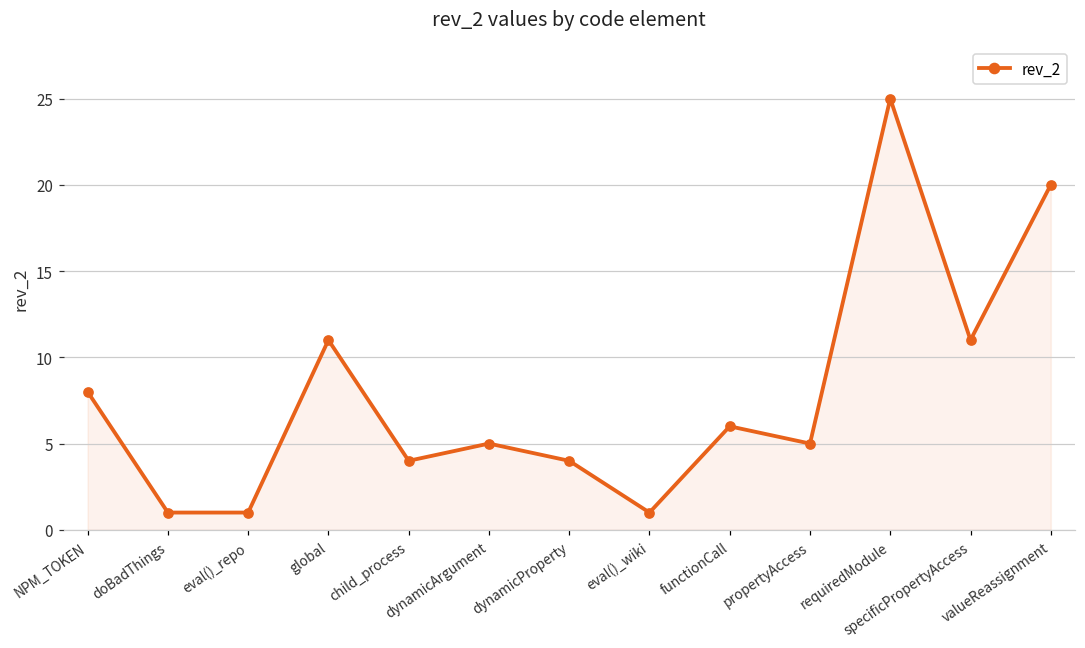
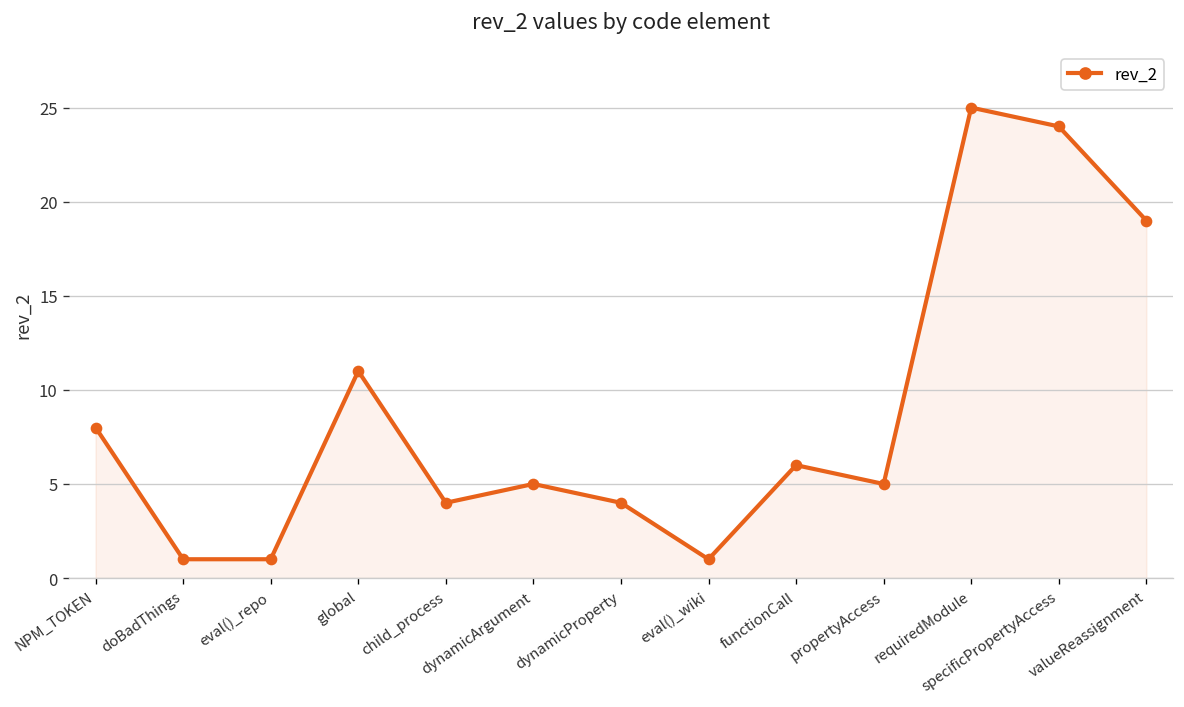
specificPropertyAccess: 11 -> 24
valueReassignment: 20 -> 19
